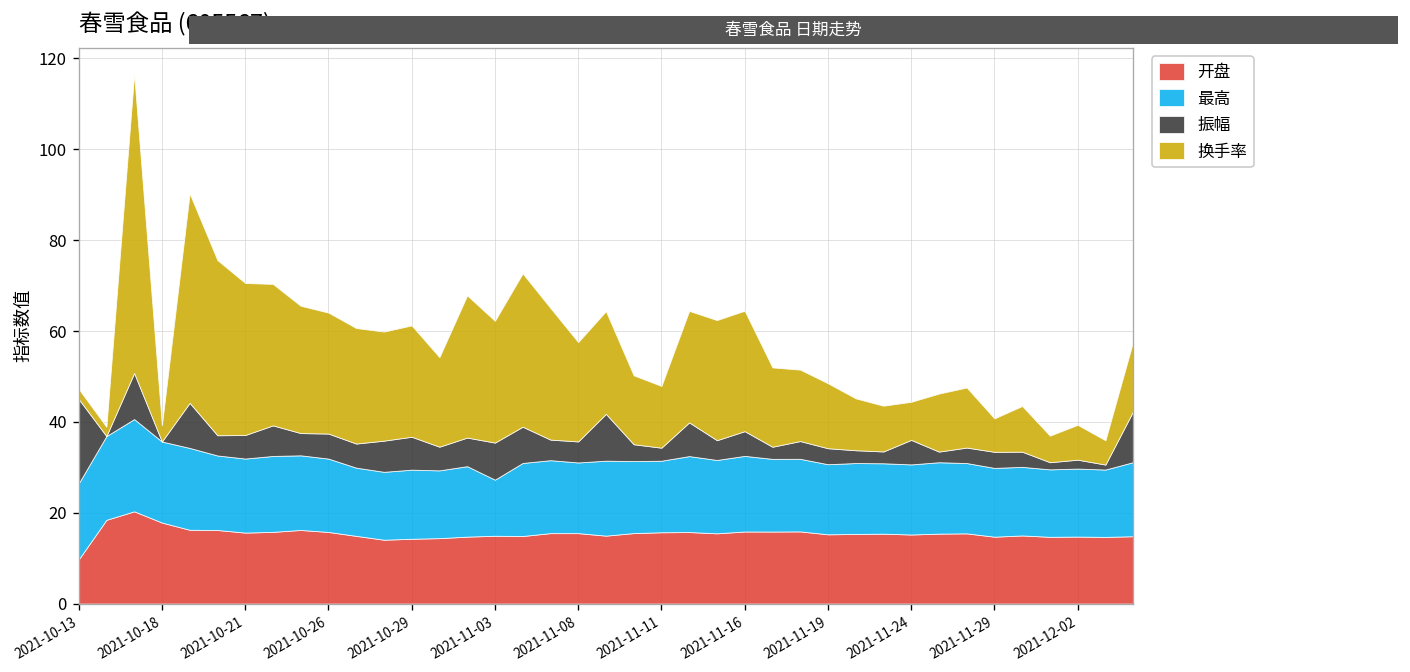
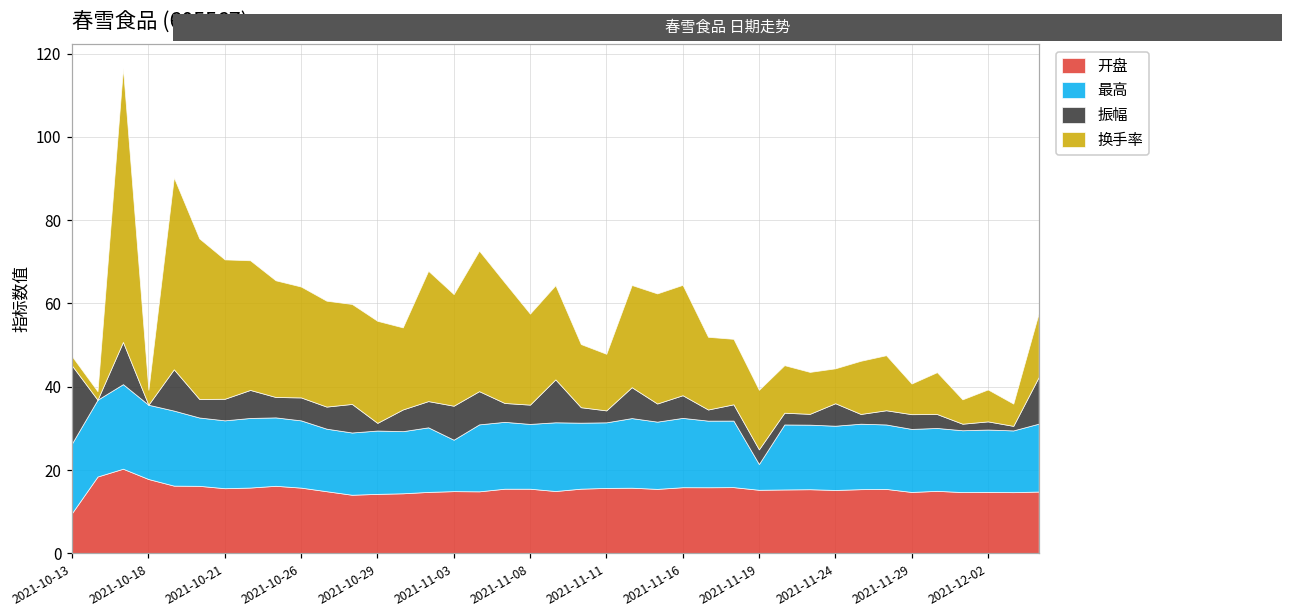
振幅, 2021-10-29: 7 -> 2
最高, 2021-11-19: 15 -> 6
